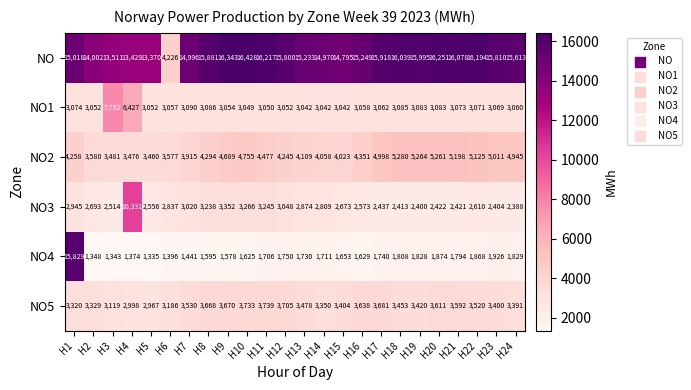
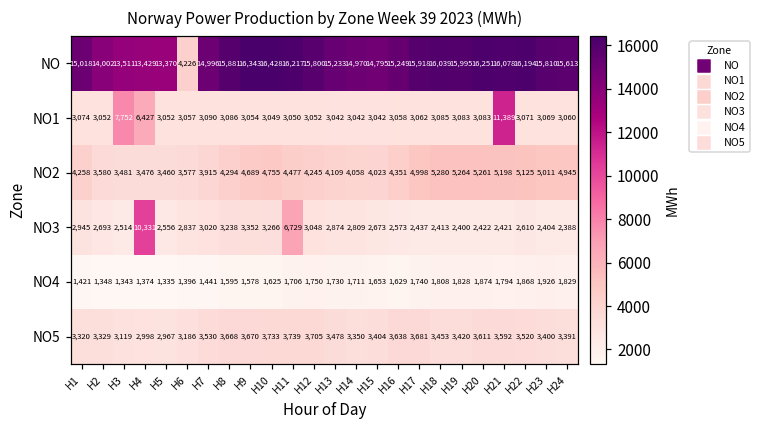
NO1, H21: 3,073 -> 11,389
NO3, H11: 3,245 -> 6,729
NO4, H1: 15,829 -> 1,421
